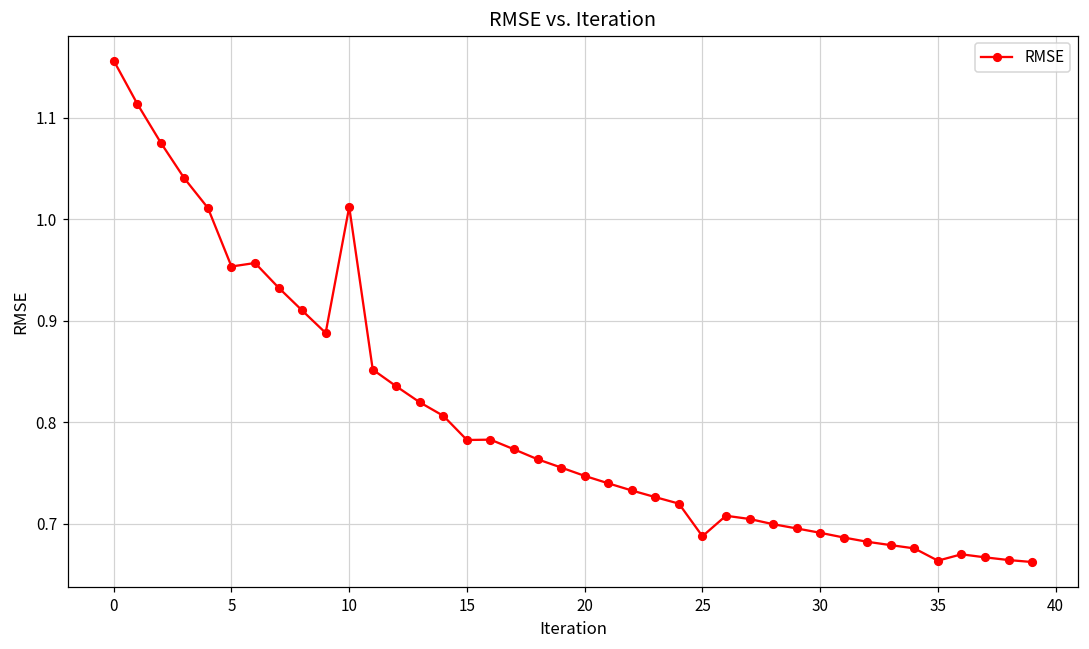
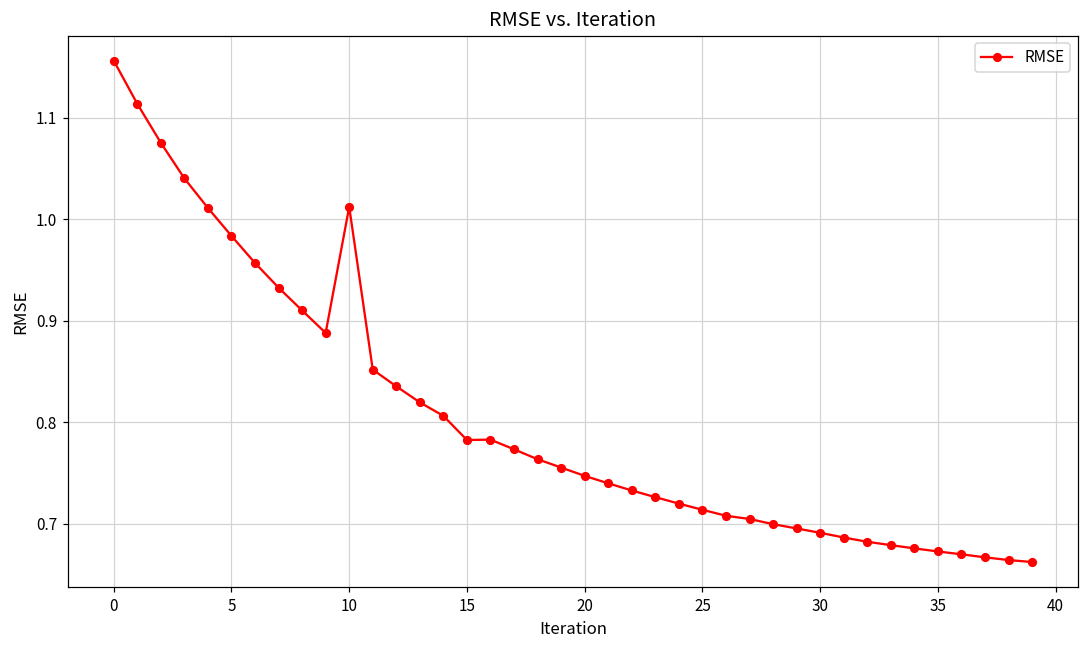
5: 0.95 -> 0.98
25: 0.69 -> 0.71
35: 0.66 -> 0.67
